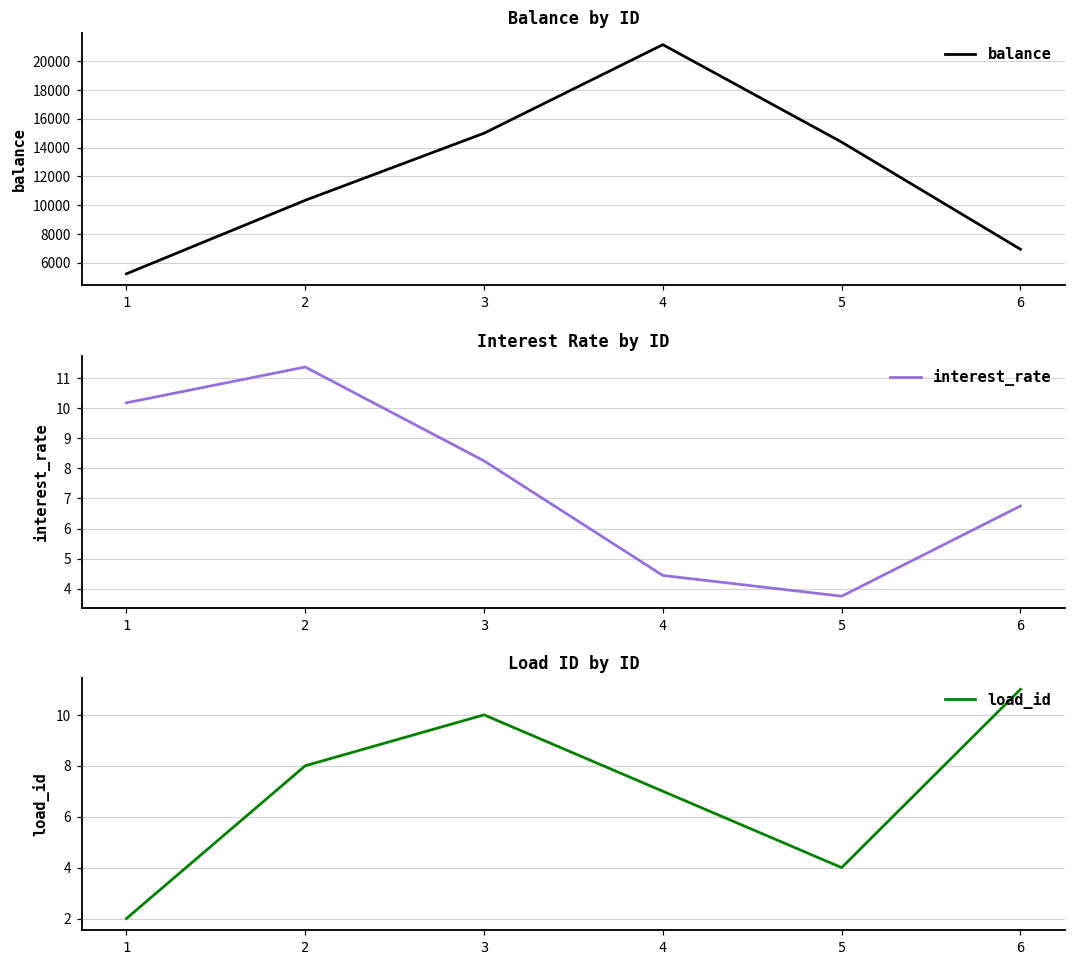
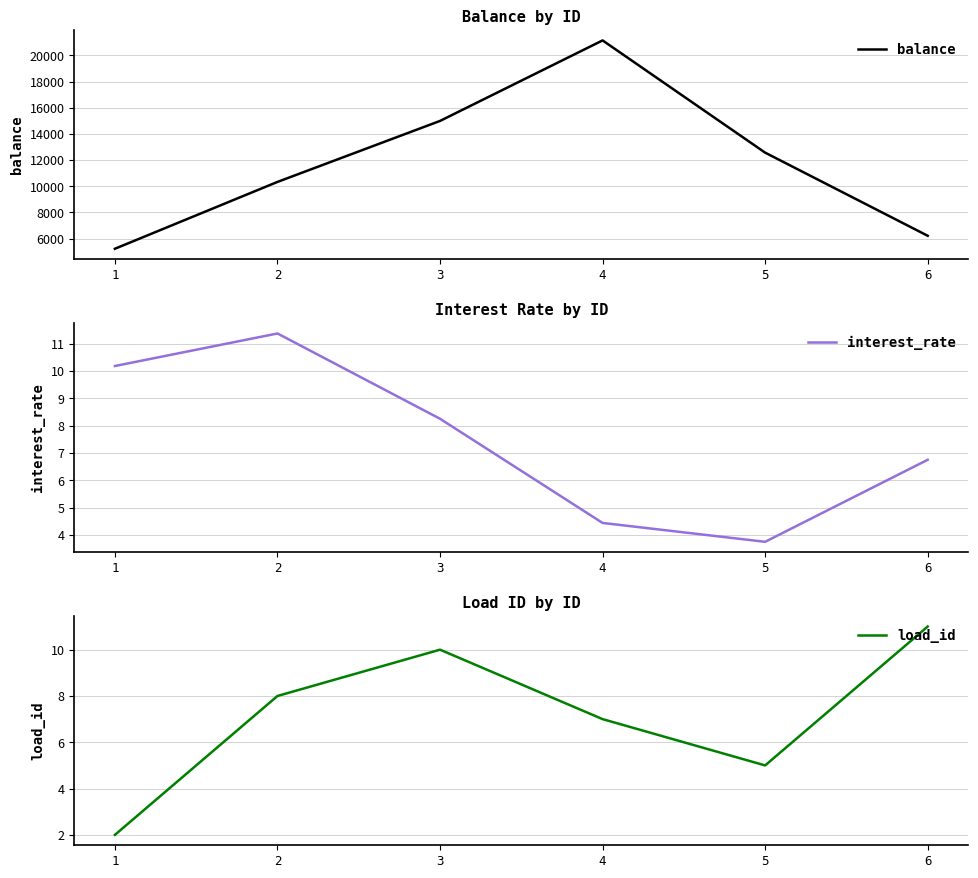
Balance by ID, 5: 14400 -> 12600
Balance by ID, 6: 6900 -> 6200
Load ID by ID, 5: 4 -> 5
